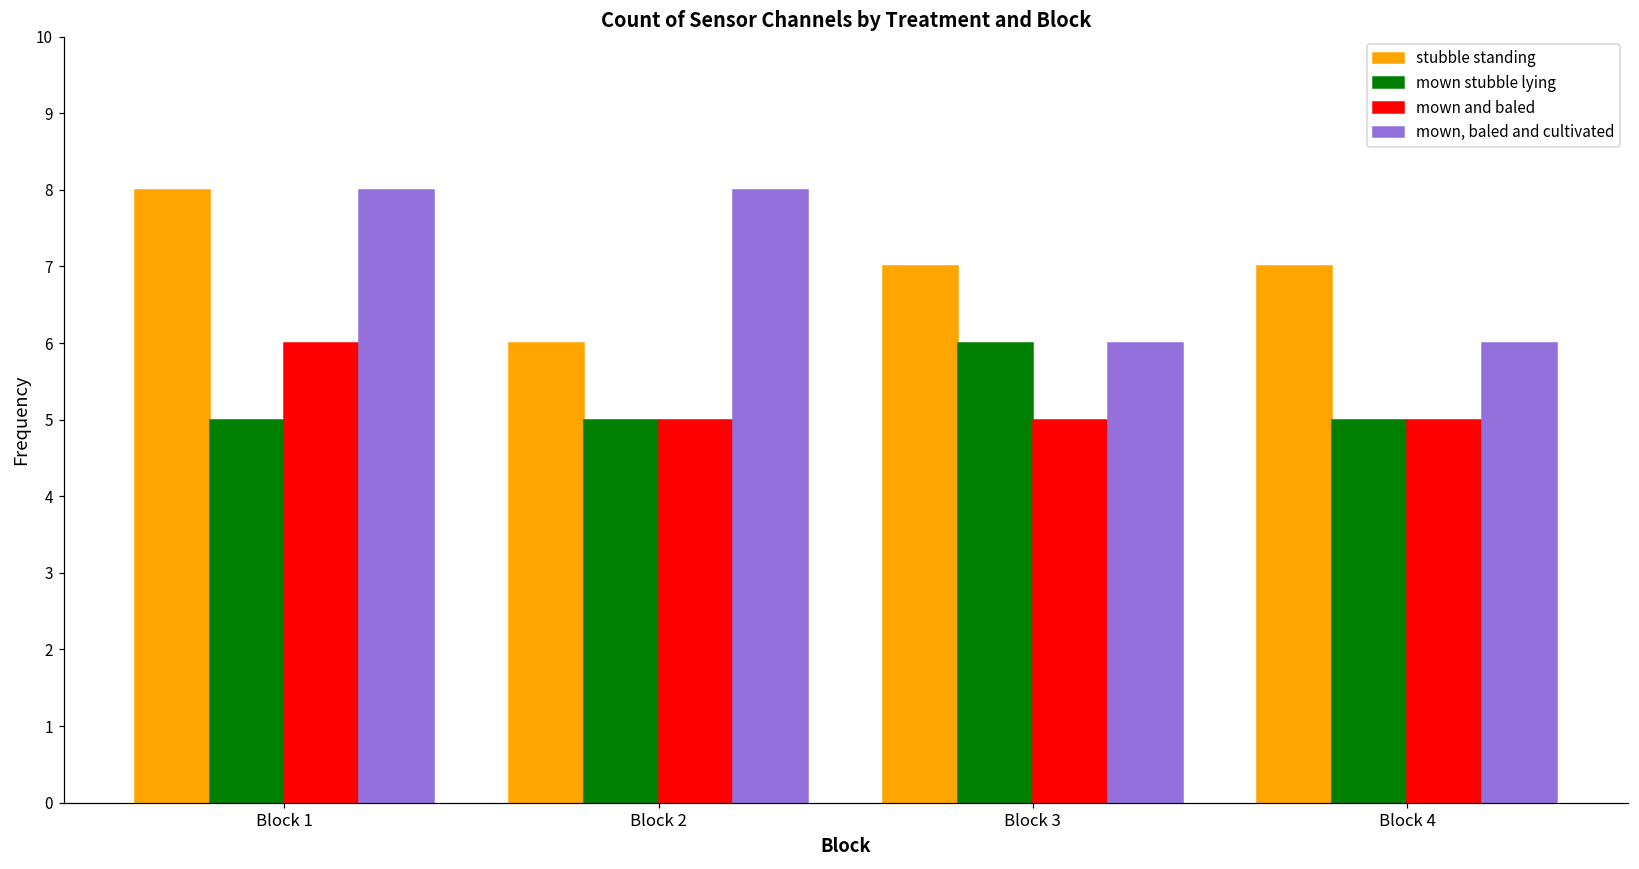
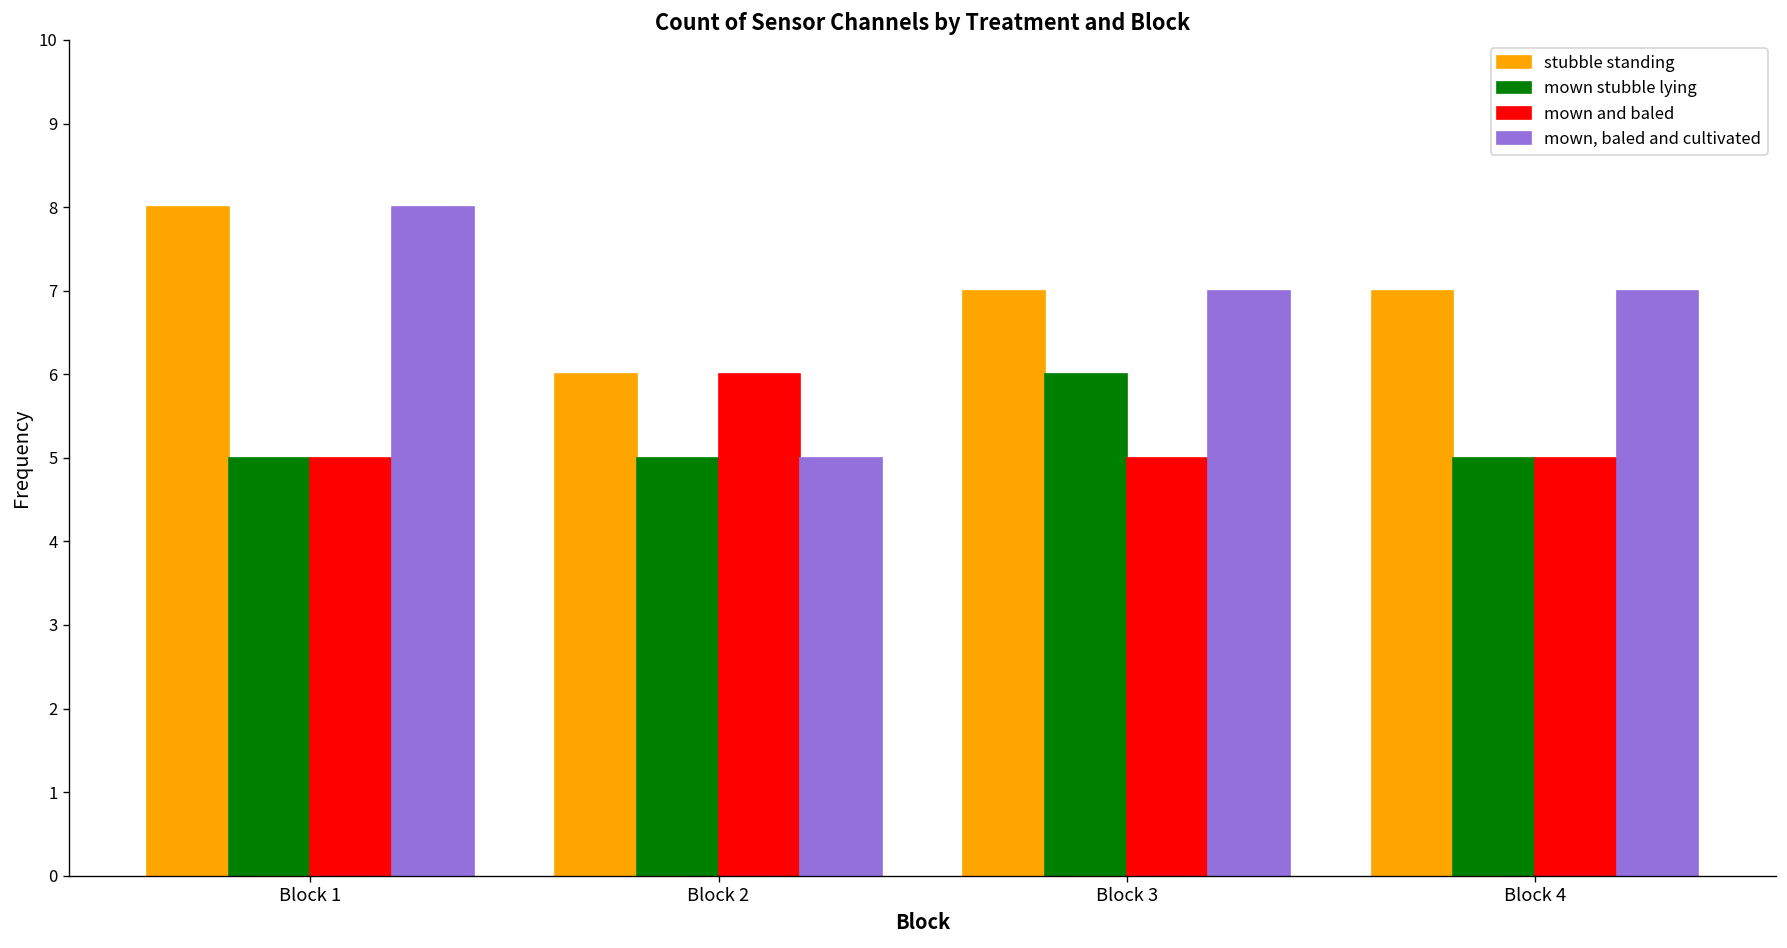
mown and baled, Block 1: 6 -> 5
mown and baled, Block 2: 5 -> 6
mown, baled and cultivated, Block 2: 8 -> 5
mown, baled and cultivated, Block 3: 6 -> 7
mown, baled and cultivated, Block 4: 6 -> 7
